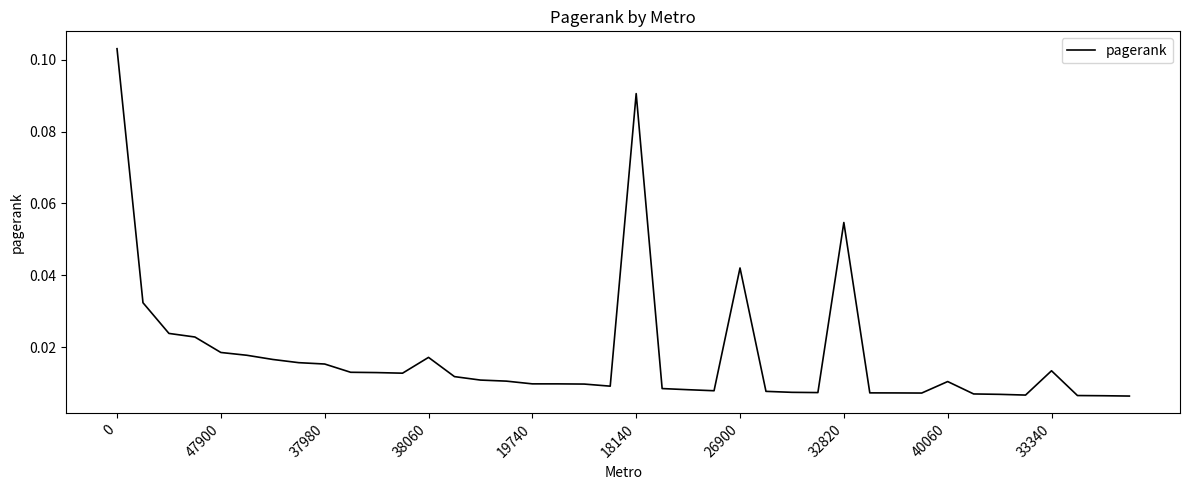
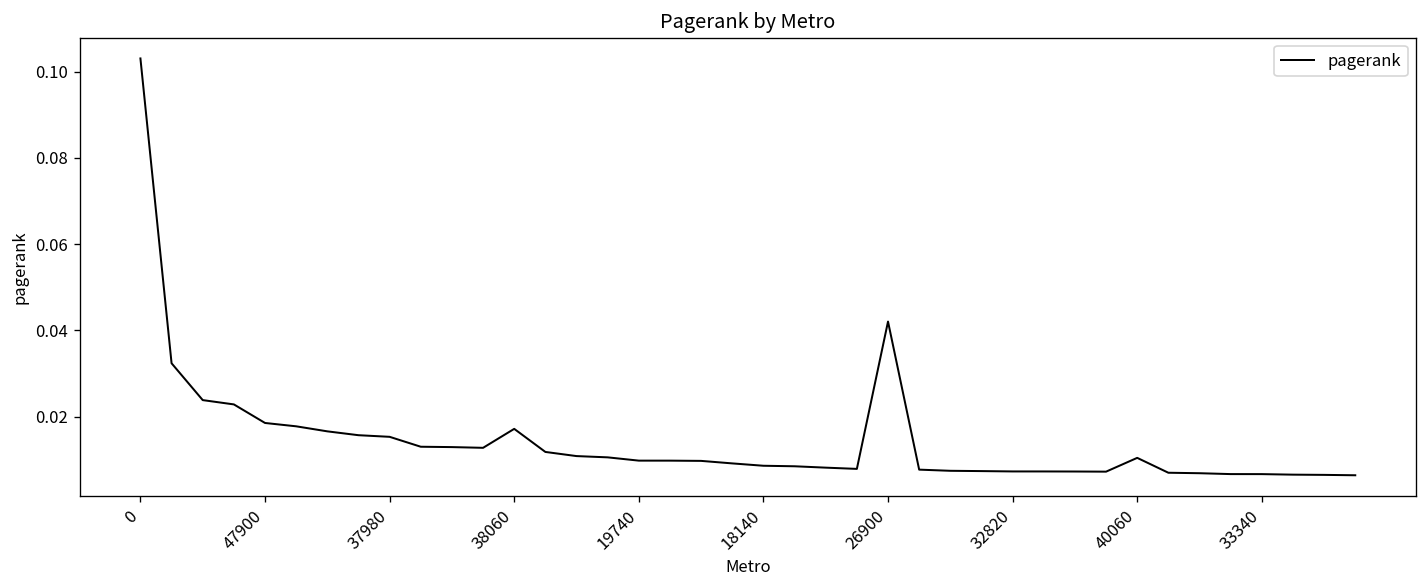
18140: 0.091 -> 0.009
32820: 0.055 -> 0.007
33340: 0.013 -> 0.007
